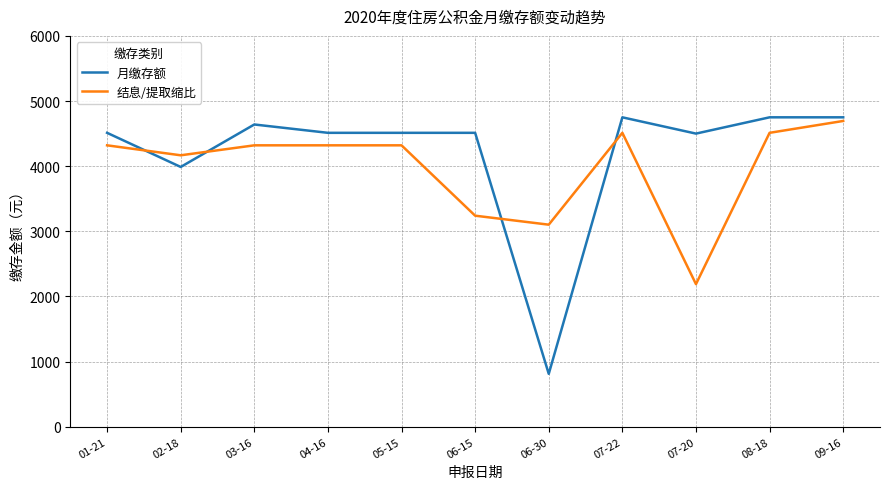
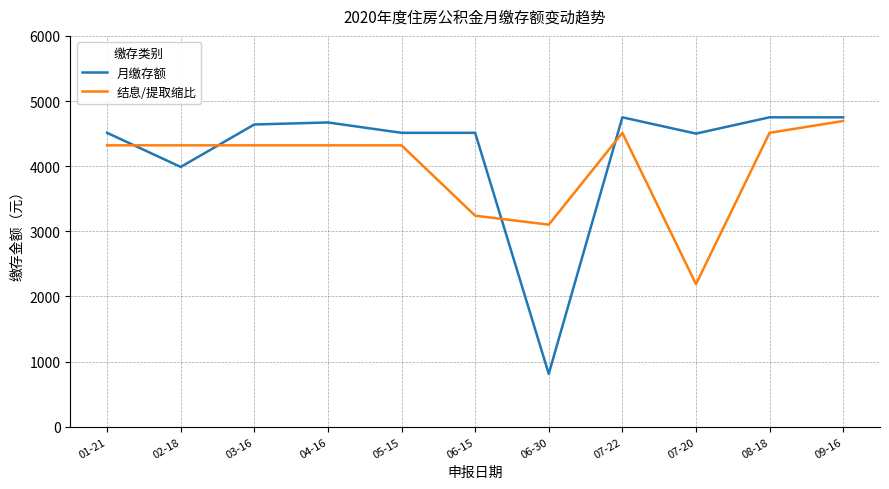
结息/提取缩比, 02-18: 4200 -> 4300
月缴存额, 04-16: 4500 -> 4700
